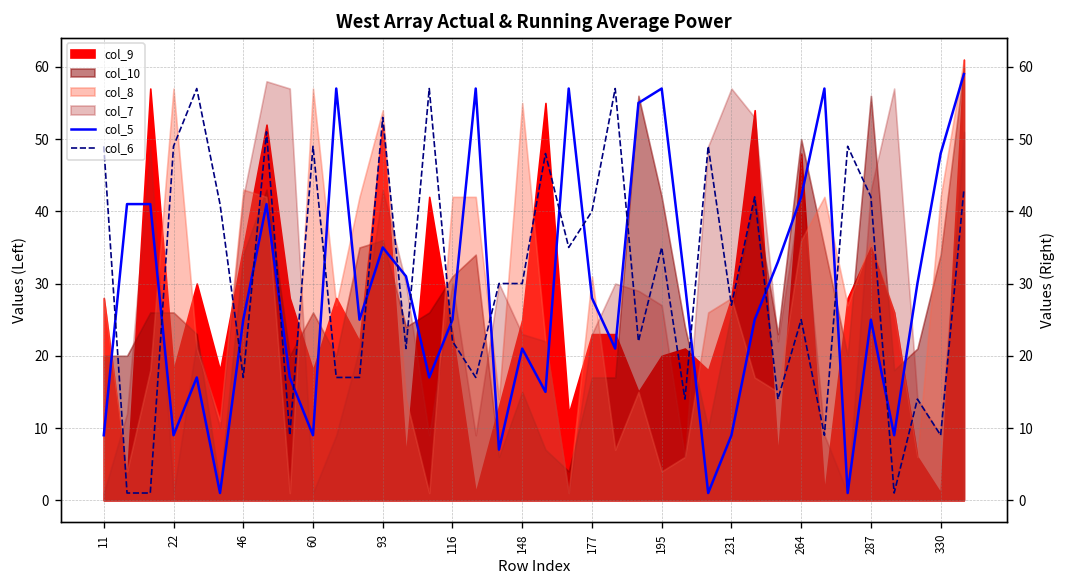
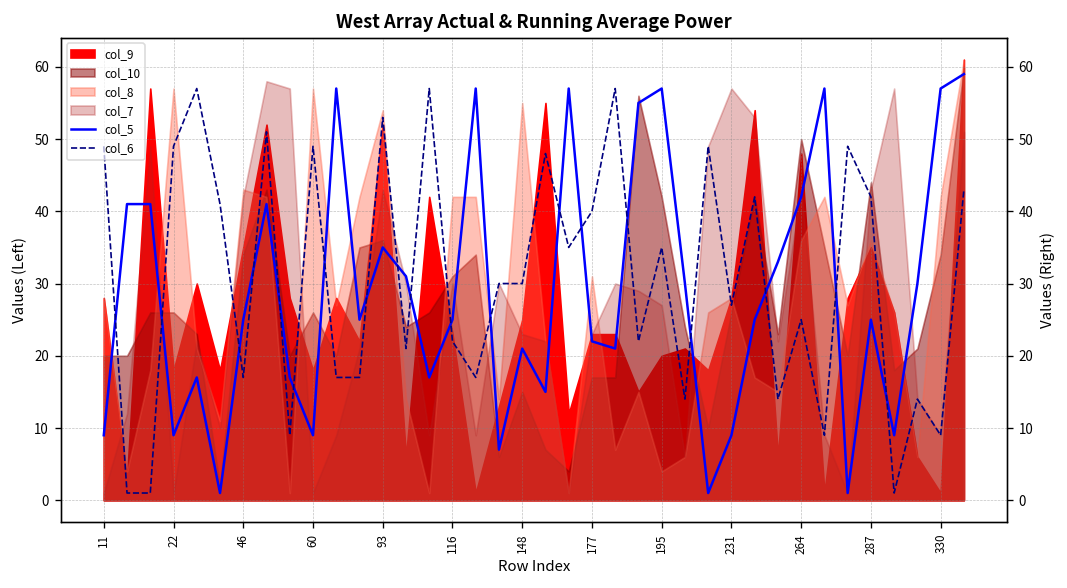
col_5, 177: 28 -> 22
col_10, 287: 56 -> 44
col_5, 330: 48 -> 57
